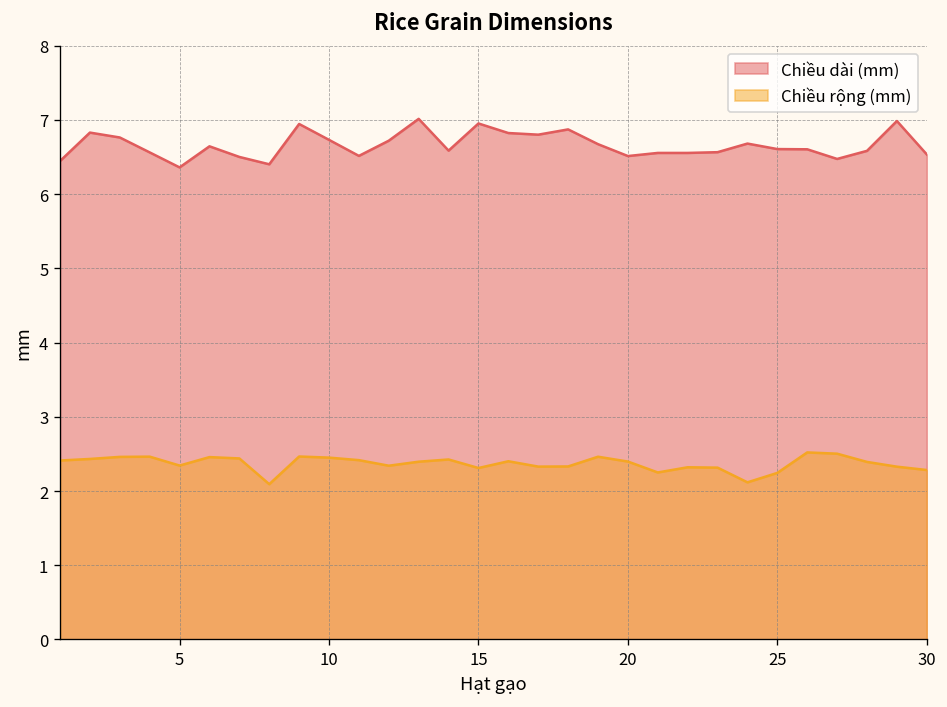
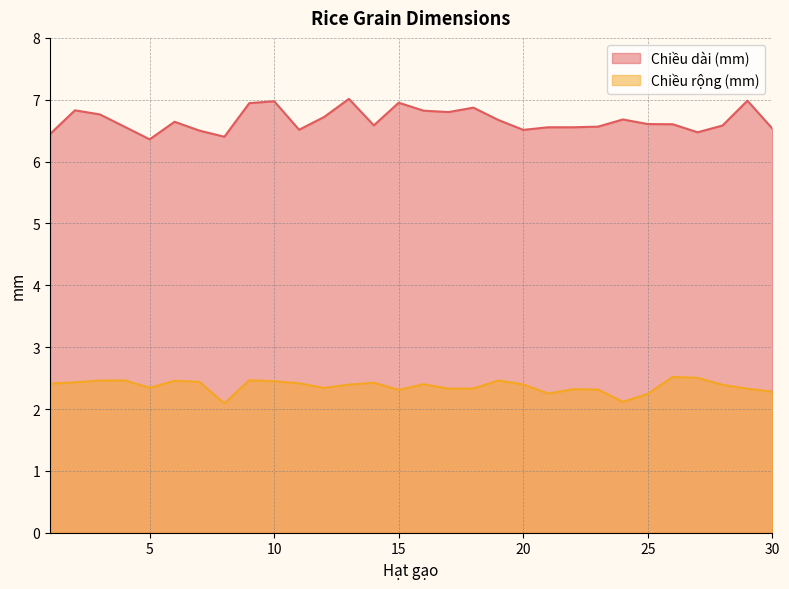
Chiều dài (mm), 10: 6.7 -> 7.0
